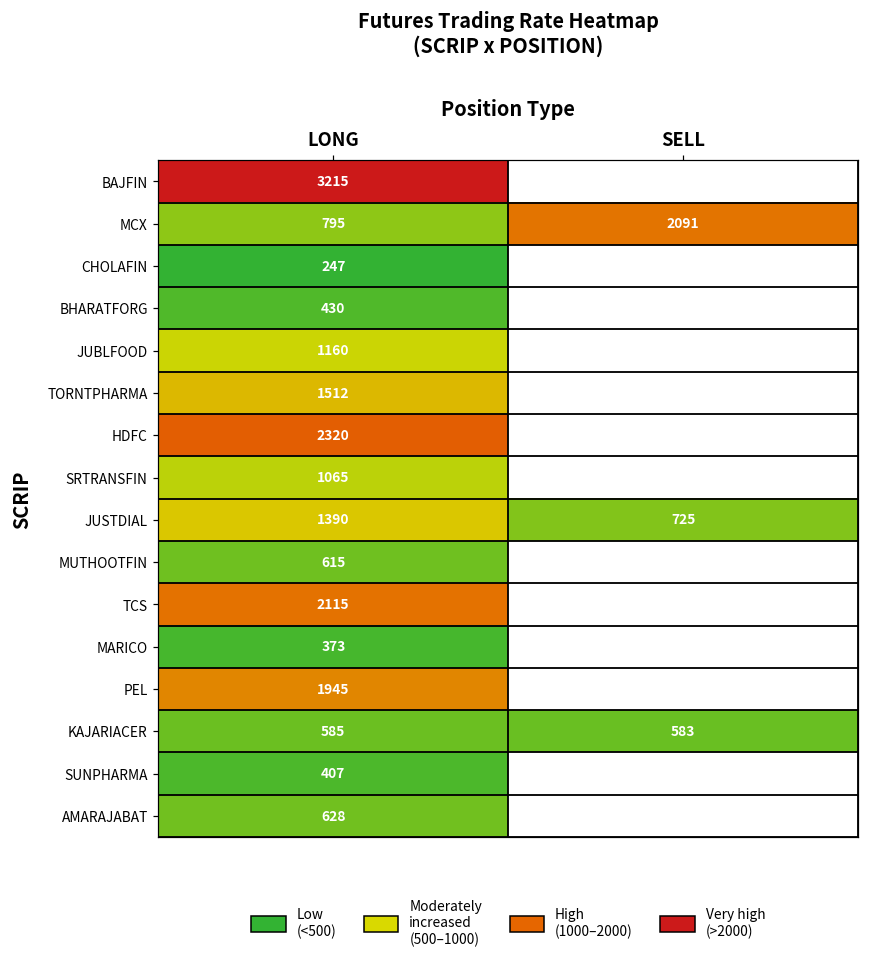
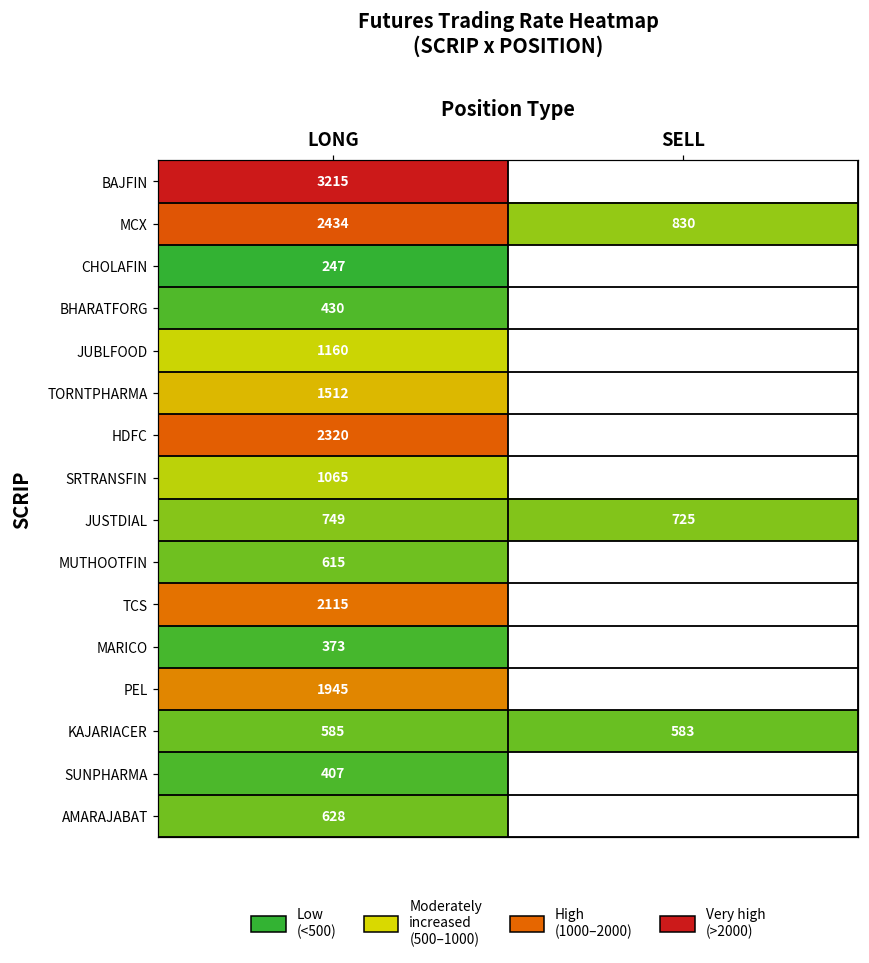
MCX, LONG: 795 -> 2434
MCX, SELL: 2091 -> 830
JUSTDIAL, LONG: 1390 -> 749
